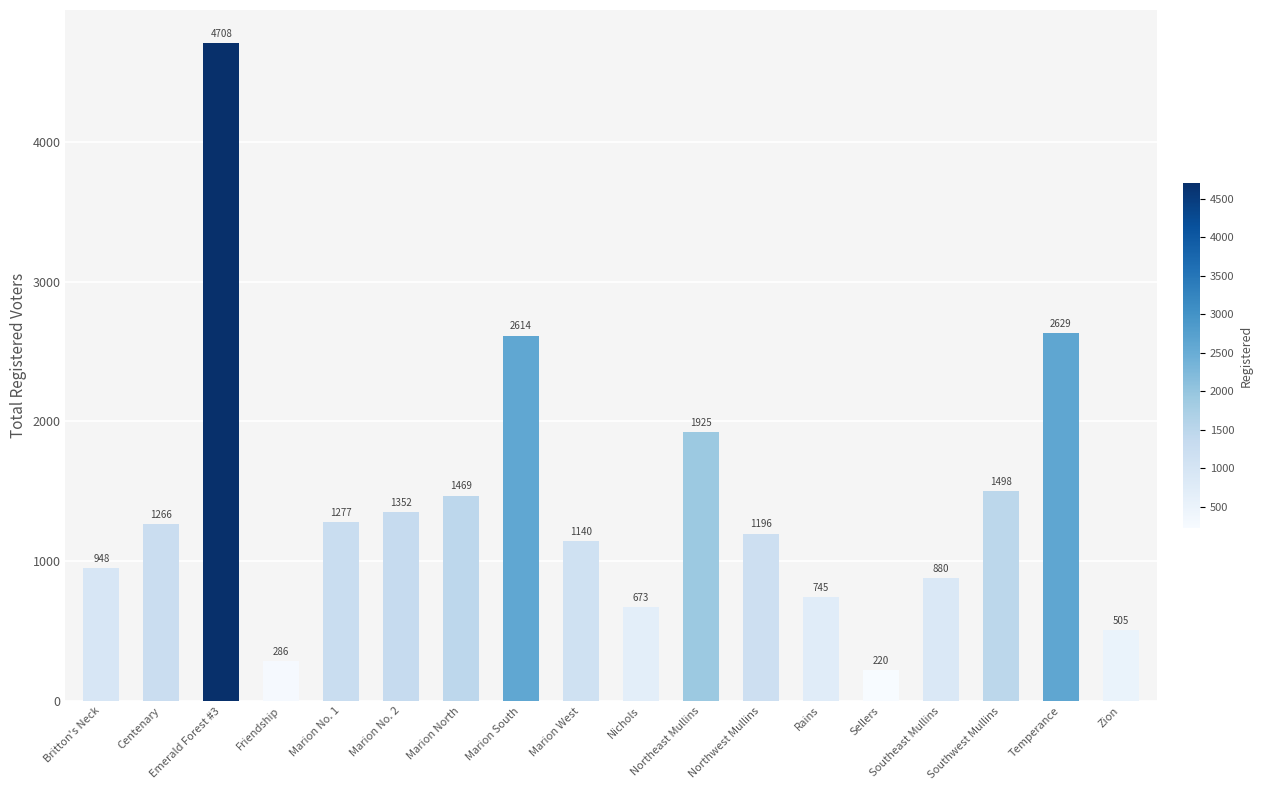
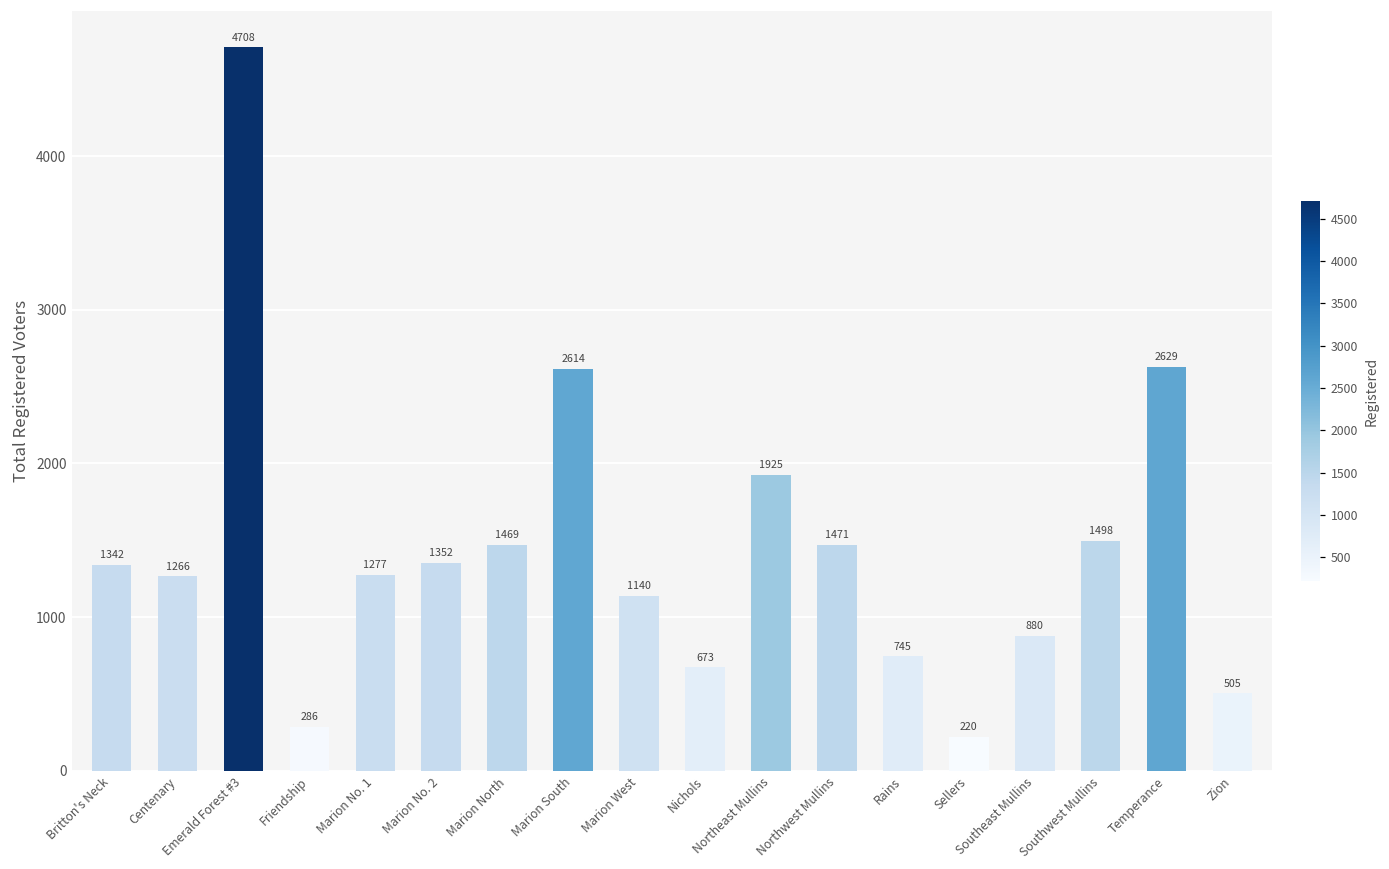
Britton's Neck: 948 -> 1342
Northwest Mullins: 1196 -> 1471
